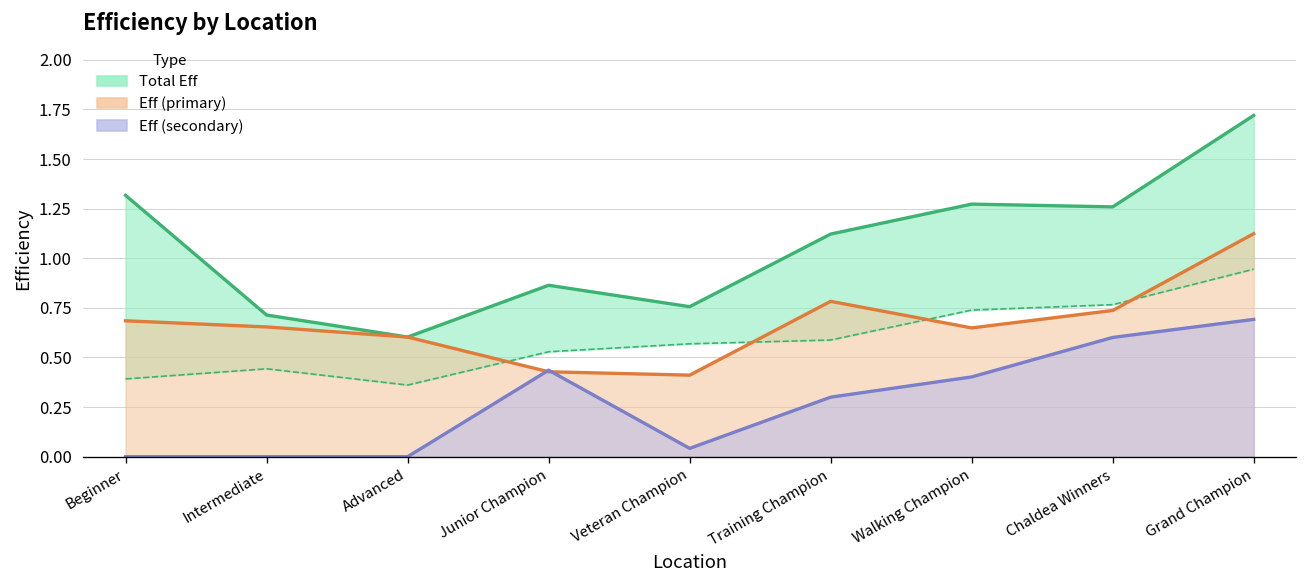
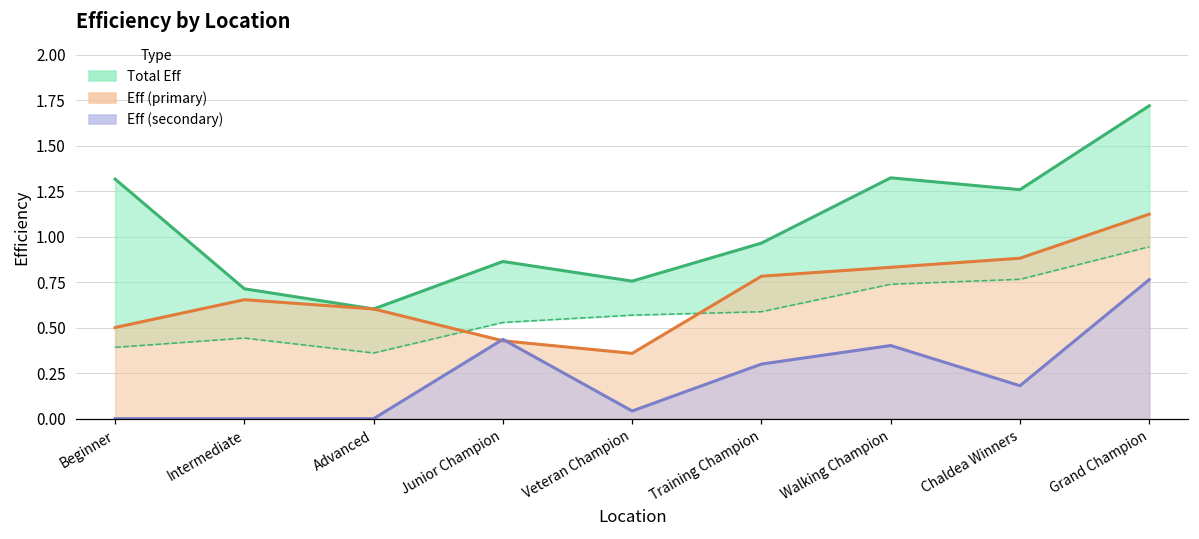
Eff (primary), Beginner: 0.69 -> 0.50
Eff (primary), Veteran Champion: 0.41 -> 0.36
Total Eff, Training Champion: 1.12 -> 0.97
Total Eff, Walking Champion: 1.27 -> 1.32
Eff (primary), Walking Champion: 0.65 -> 0.83
Eff (primary), Chaldea Winners: 0.74 -> 0.88
Eff (secondary), Chaldea Winners: 0.60 -> 0.18
Eff (secondary), Grand Champion: 0.69 -> 0.76
